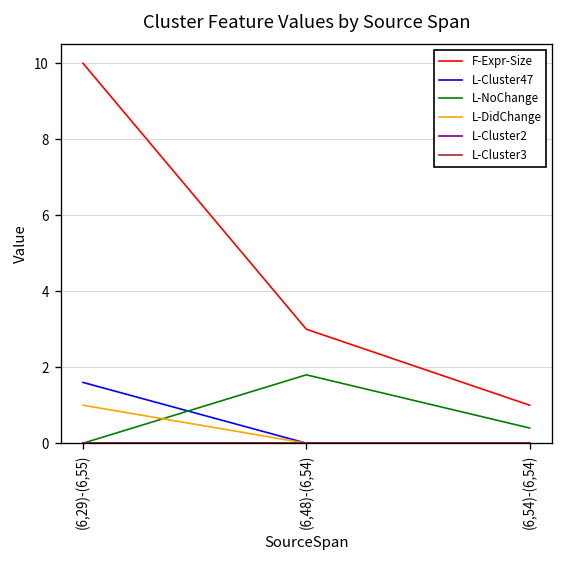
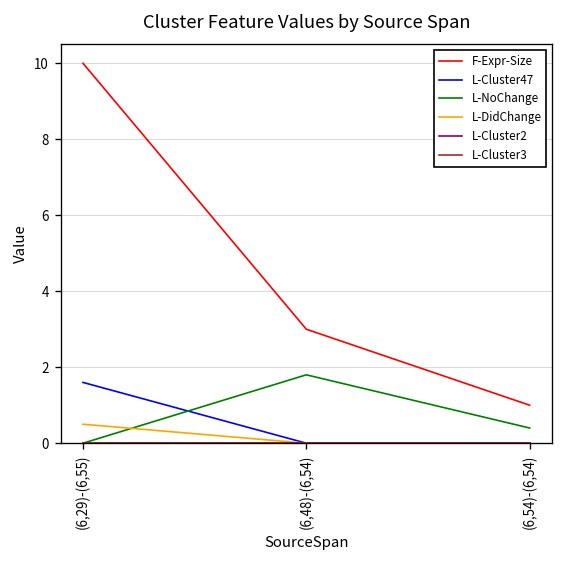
L-DidChange, (6,29)-(6,55): 1.0 -> 0.5
